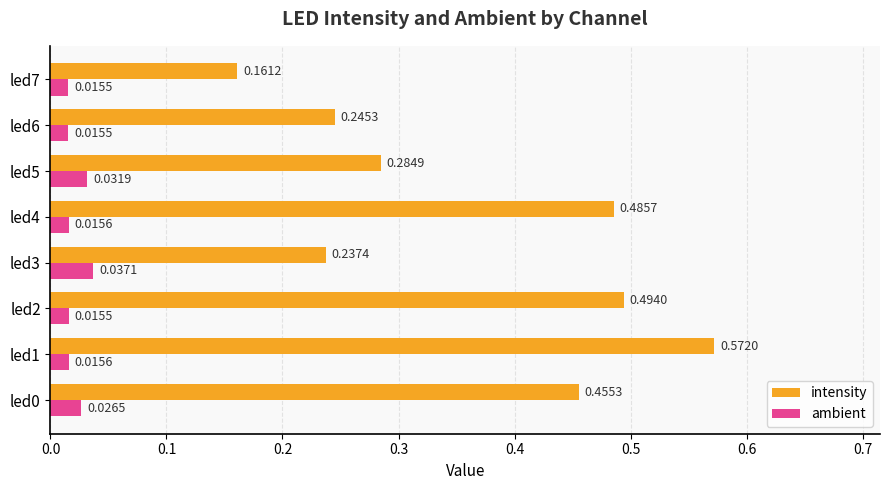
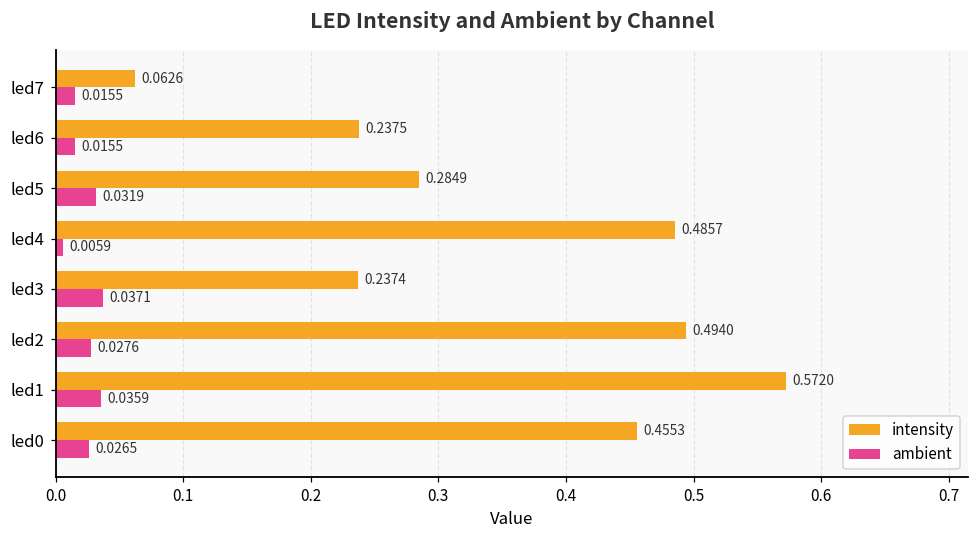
intensity, led7: 0.1612 -> 0.0626
intensity, led6: 0.2453 -> 0.2375
ambient, led4: 0.0156 -> 0.0059
ambient, led2: 0.0155 -> 0.0276
ambient, led1: 0.0156 -> 0.0359
